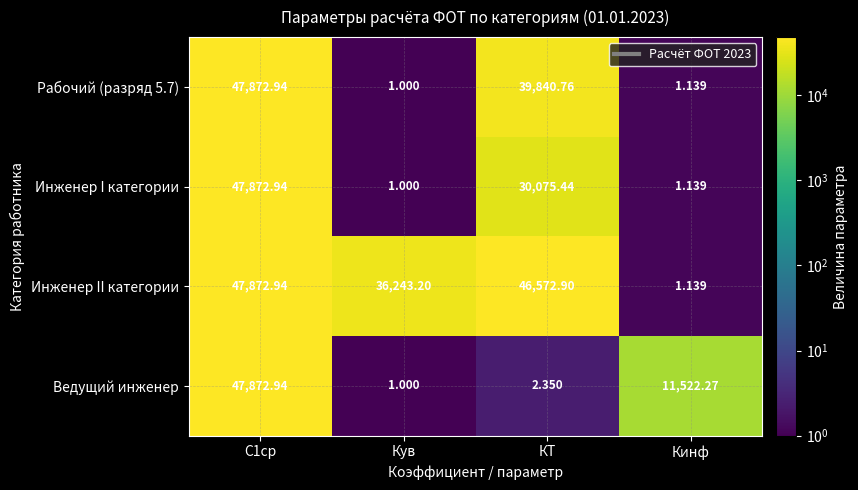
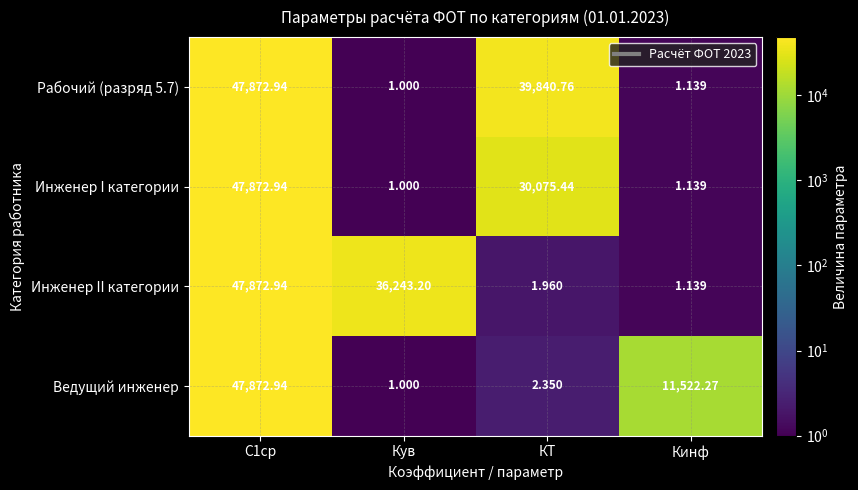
Инженер II категории, КТ: 46,572.90 -> 1.960
